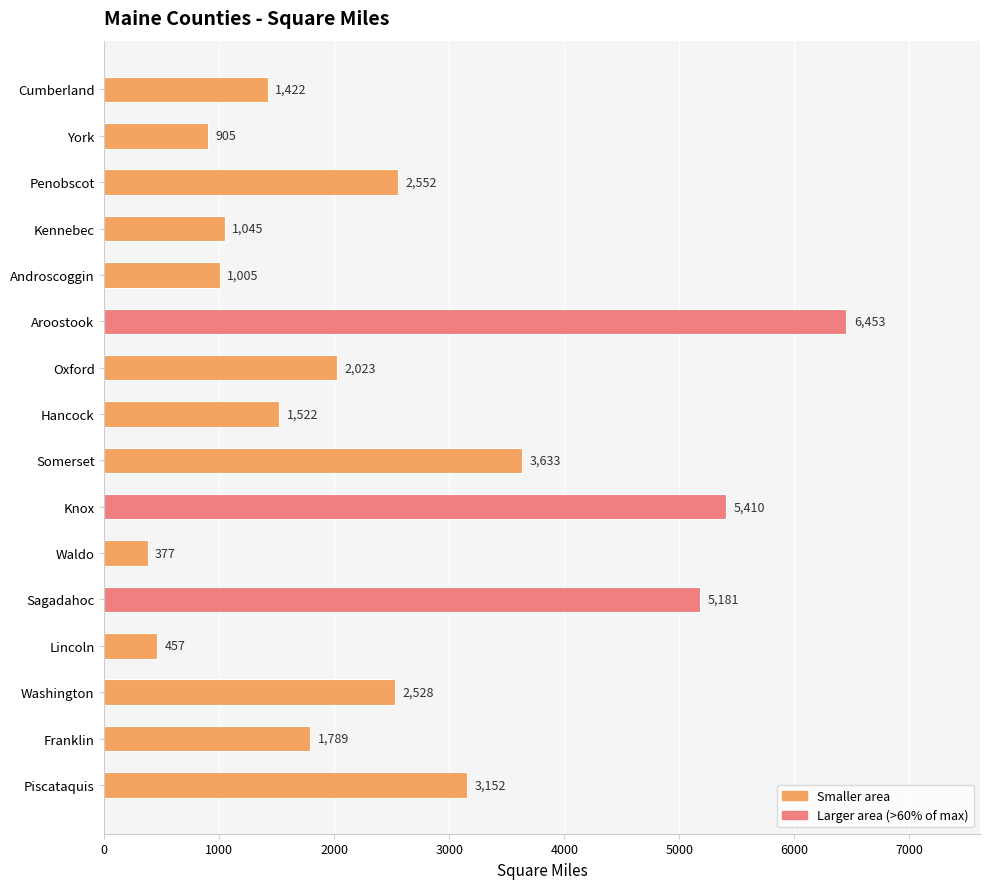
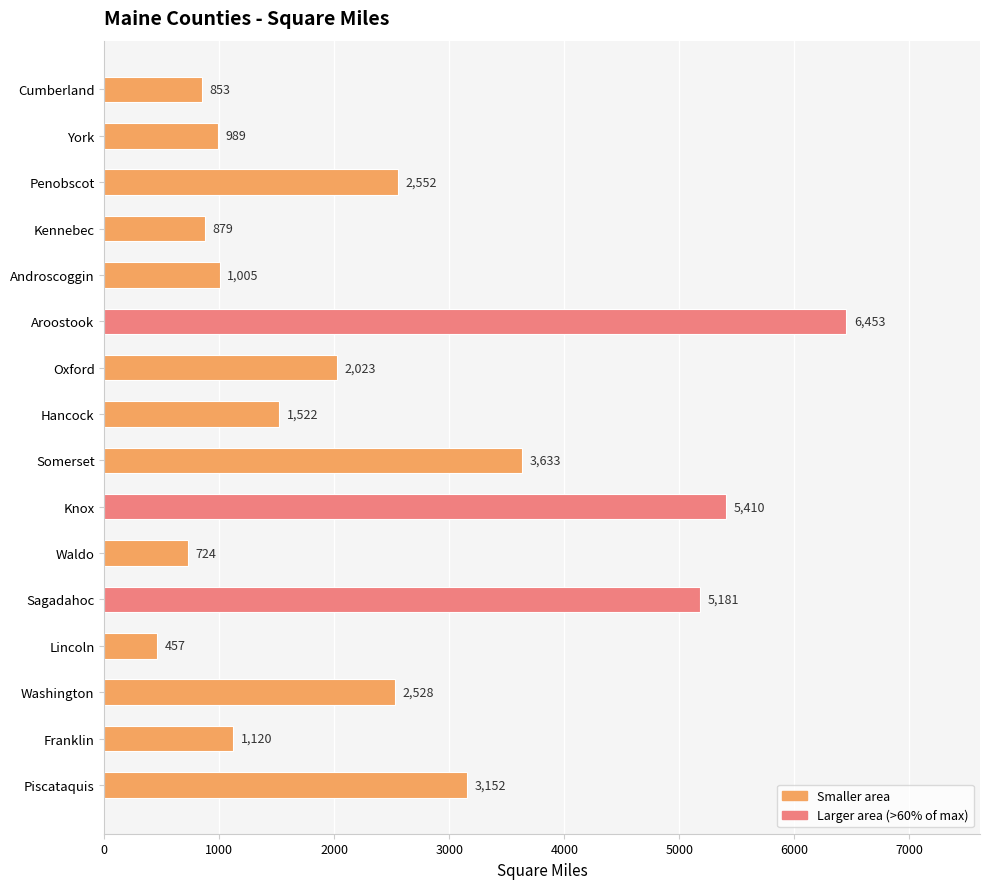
Cumberland: 1,422 -> 853
York: 905 -> 989
Kennebec: 1,045 -> 879
Waldo: 377 -> 724
Franklin: 1,789 -> 1,120
